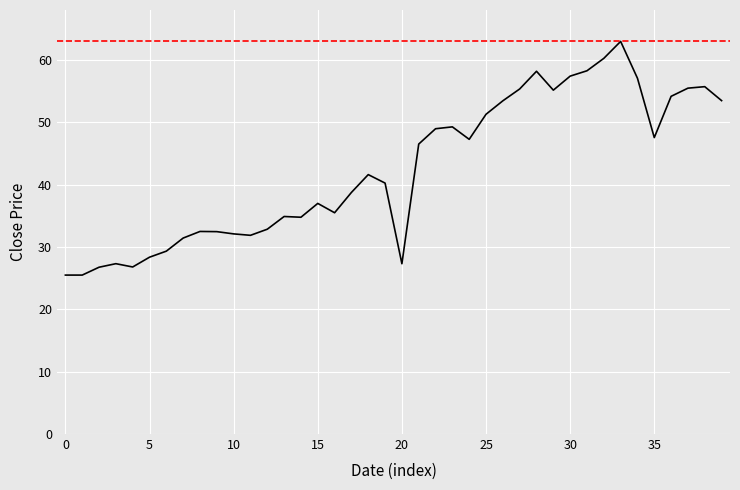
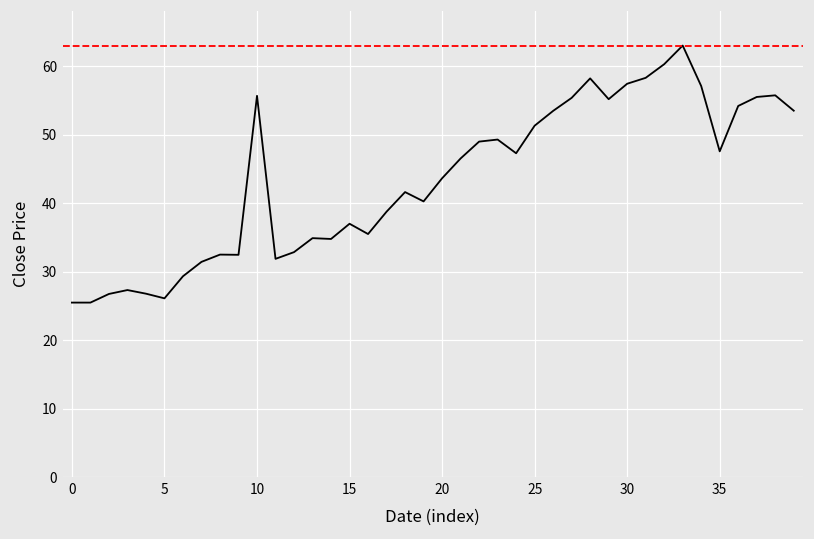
5: 28 -> 26
10: 32 -> 56
20: 27 -> 44
